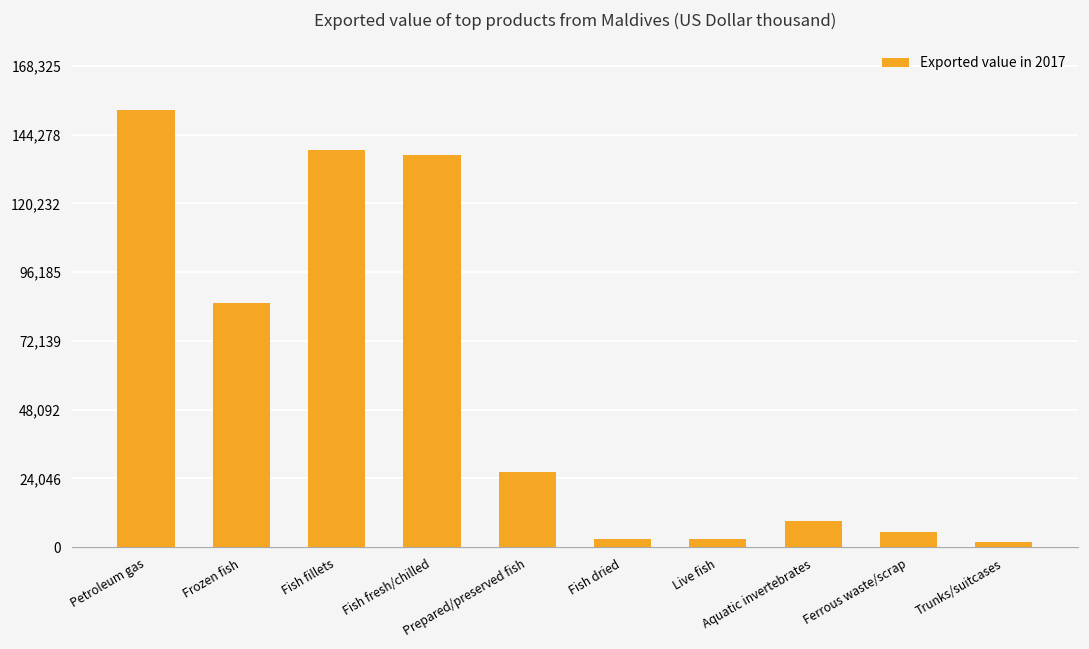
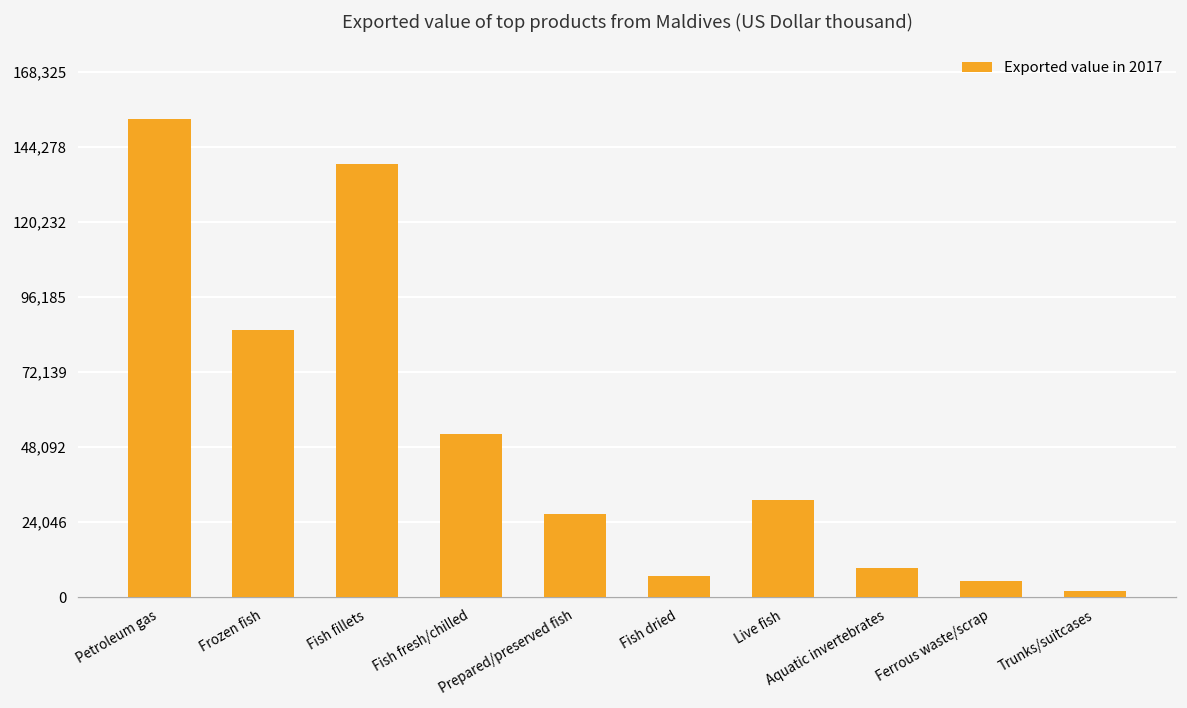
Fish fresh/chilled: 137,000 -> 52,000
Fish dried: 3,000 -> 7,000
Live fish: 3,000 -> 31,000
